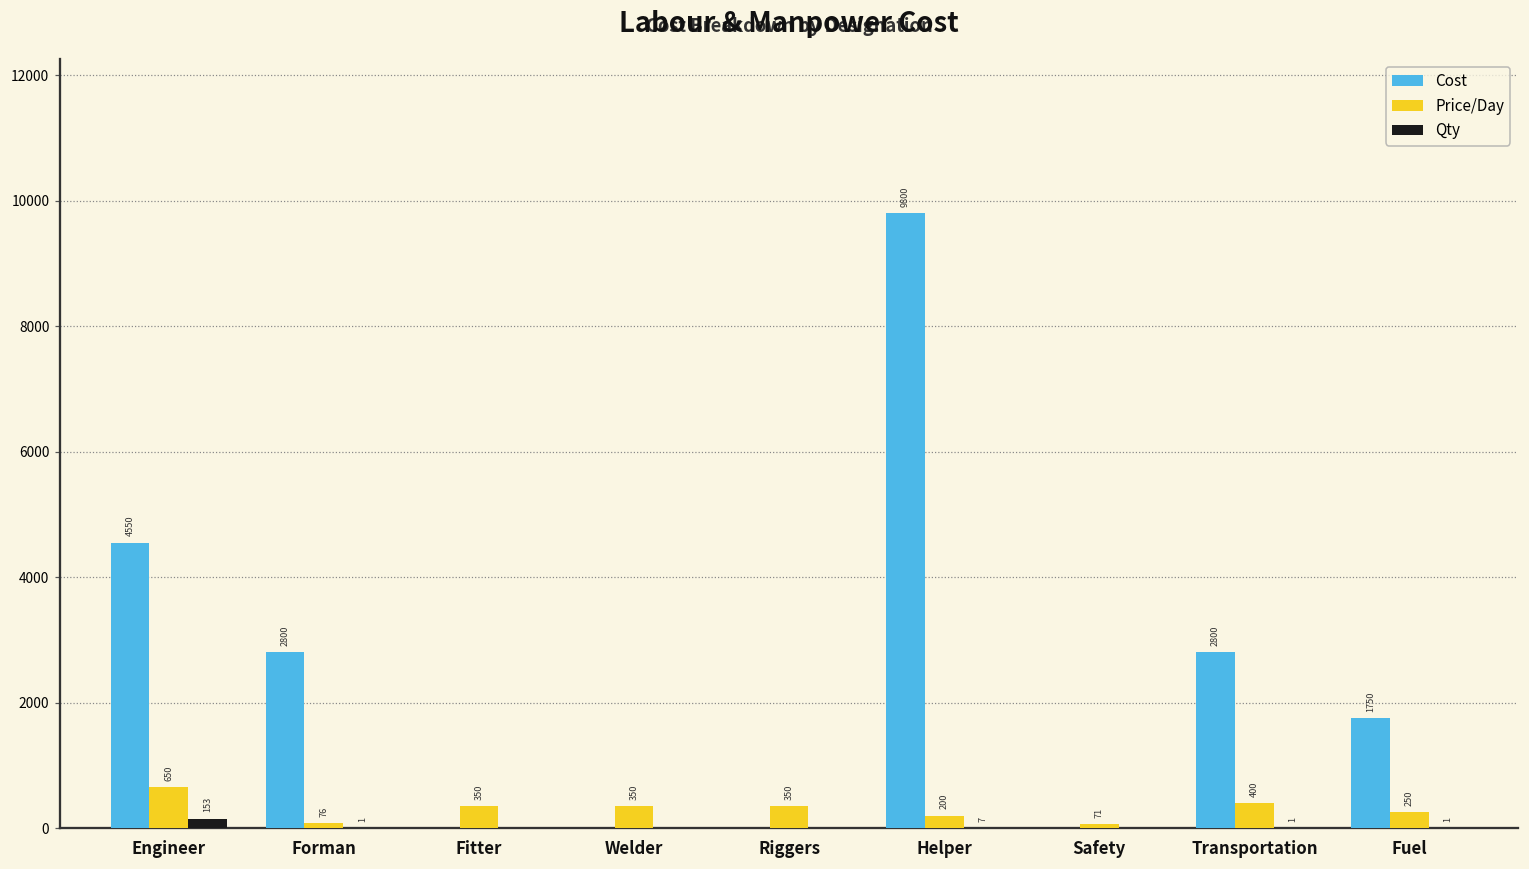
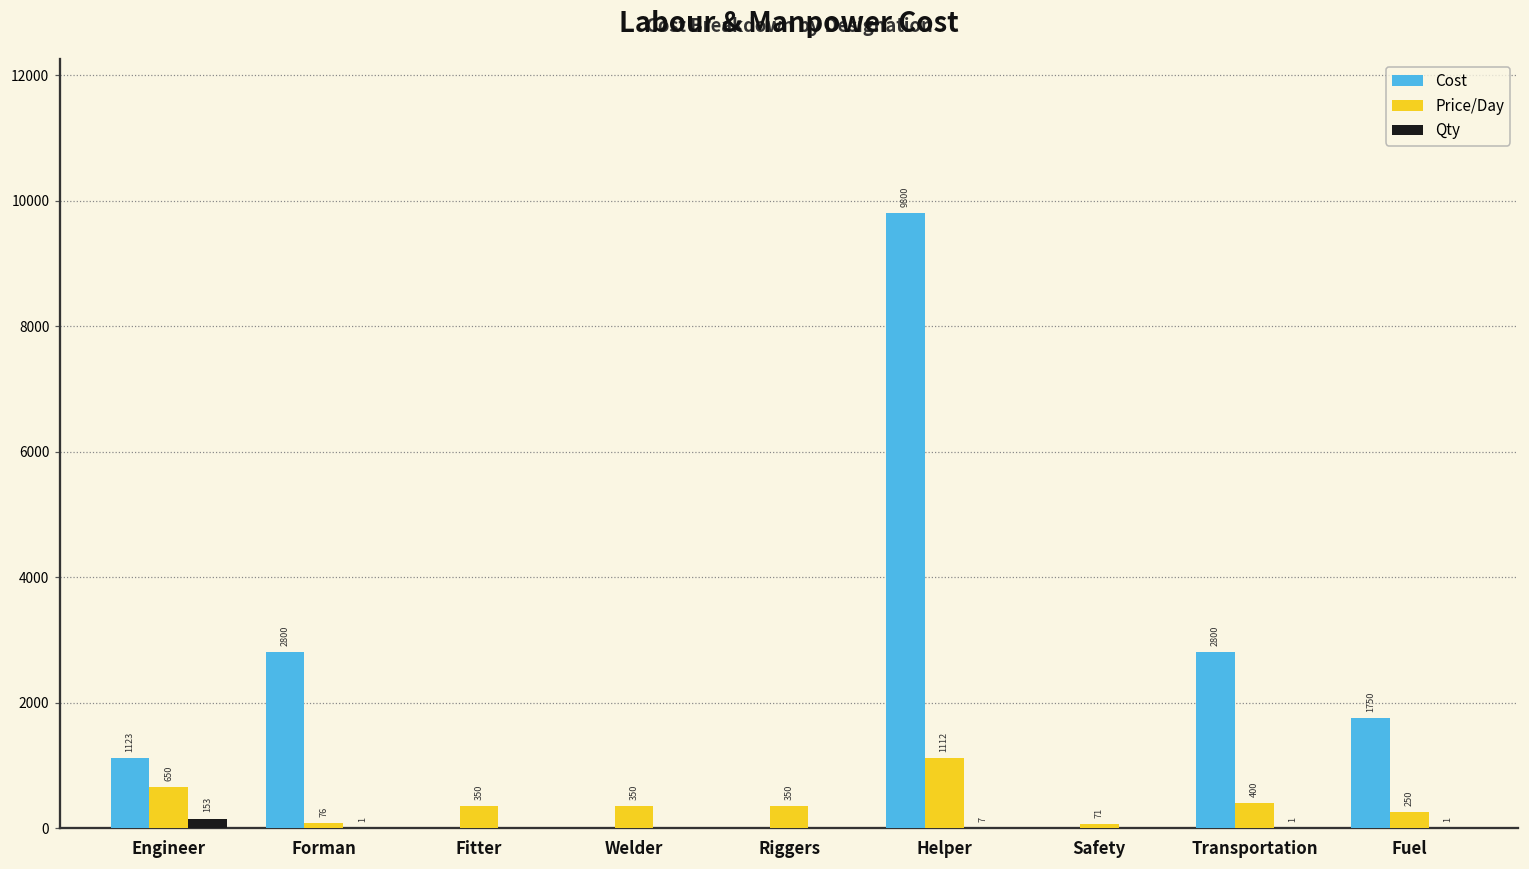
Cost, Engineer: 4550 -> 1123
Price/Day, Helper: 200 -> 1112
